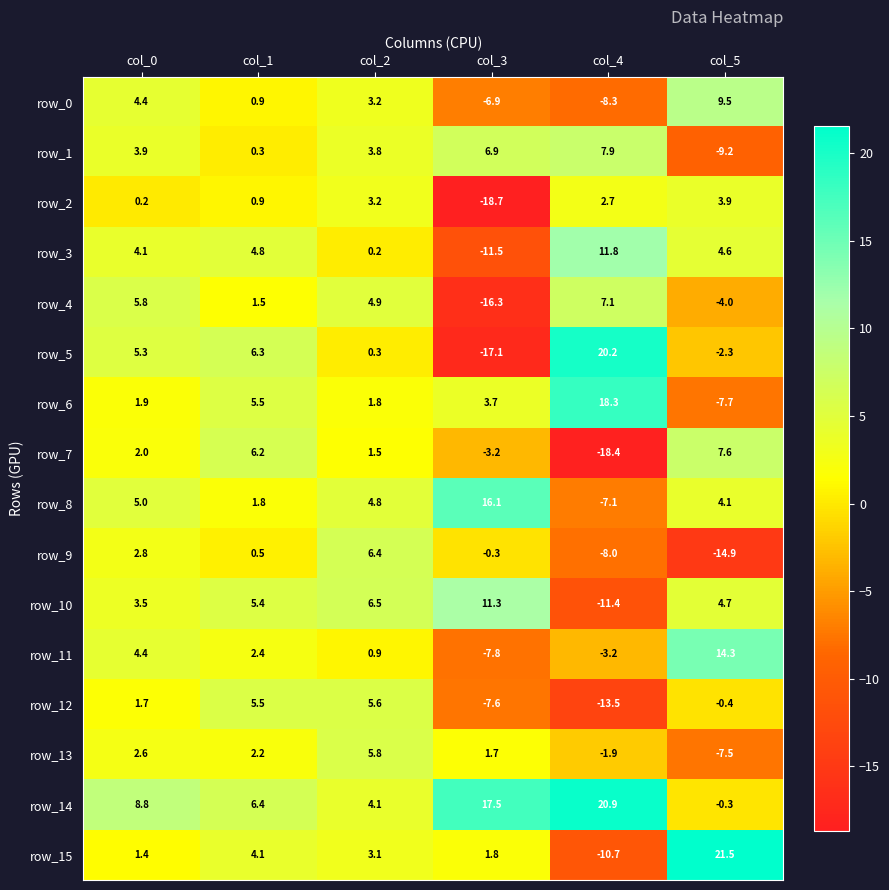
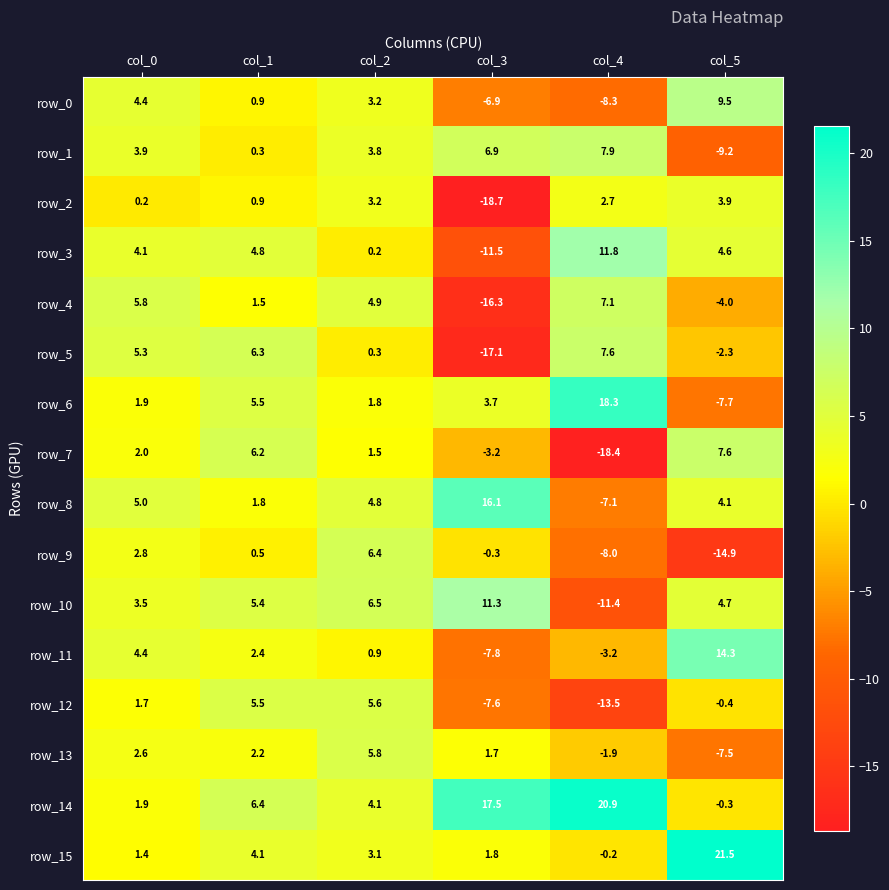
row_5, col_4: 20.2 -> 7.6
row_14, col_0: 8.8 -> 1.9
row_15, col_4: -10.7 -> -0.2
